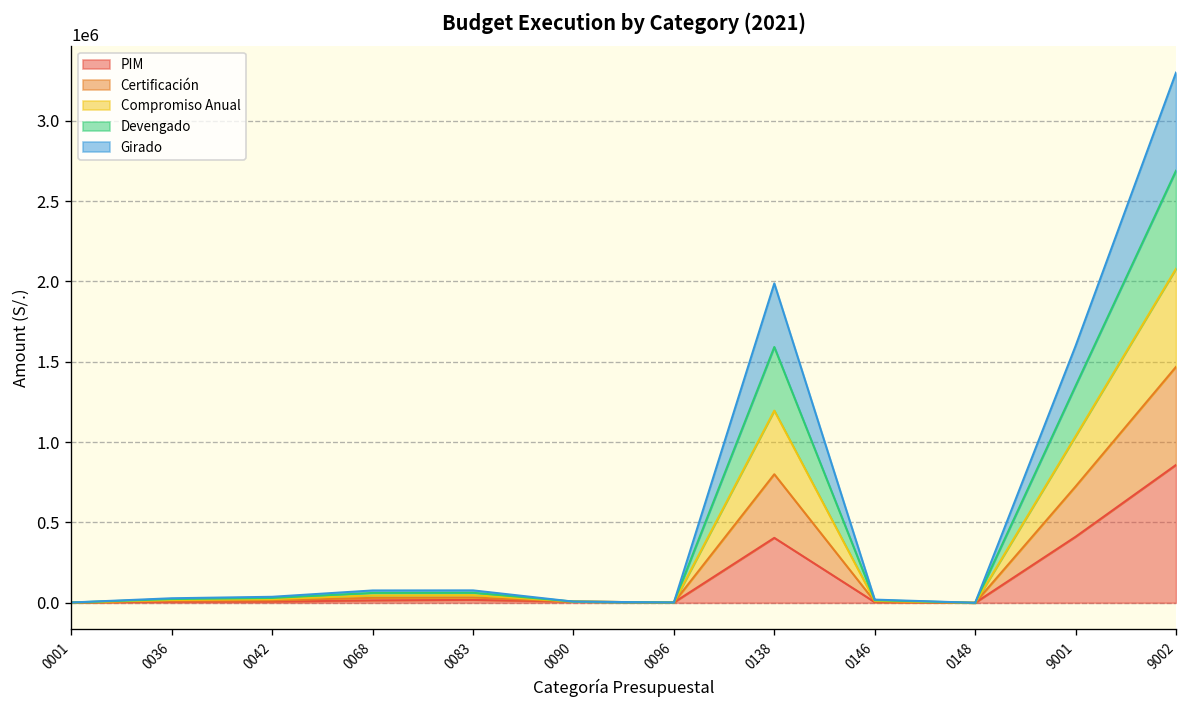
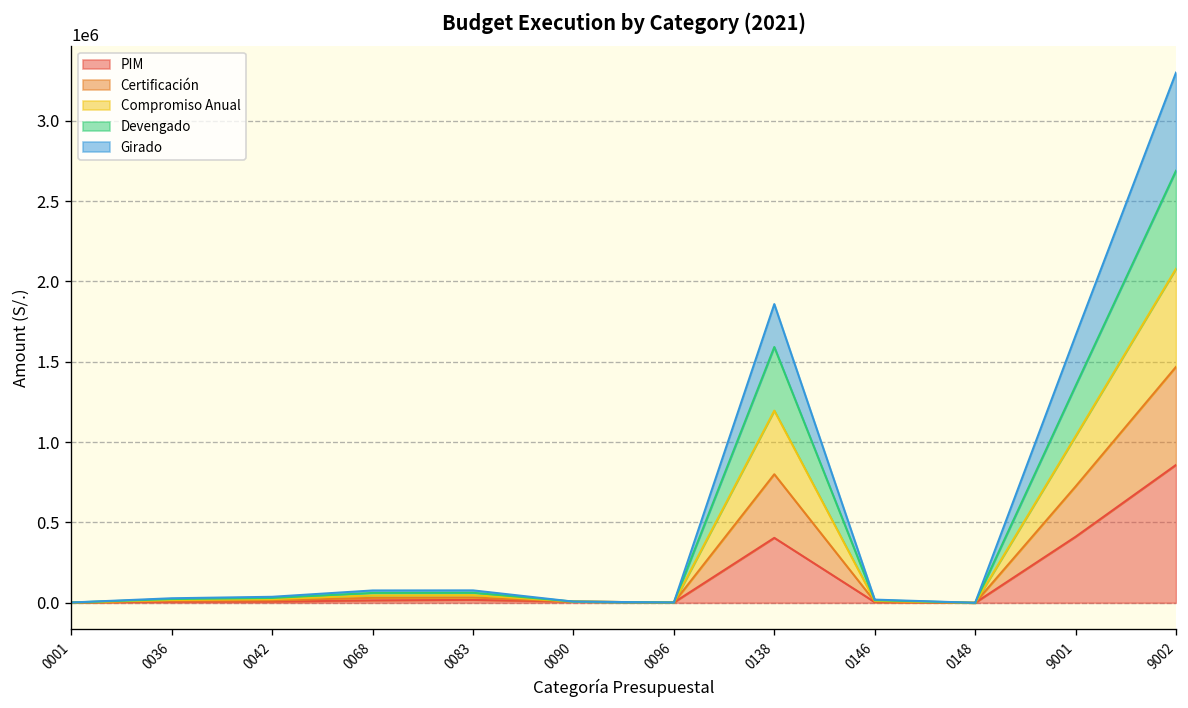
Girado, 0138: 400000 -> 270000
Girado, 9001: 250000 -> 310000
